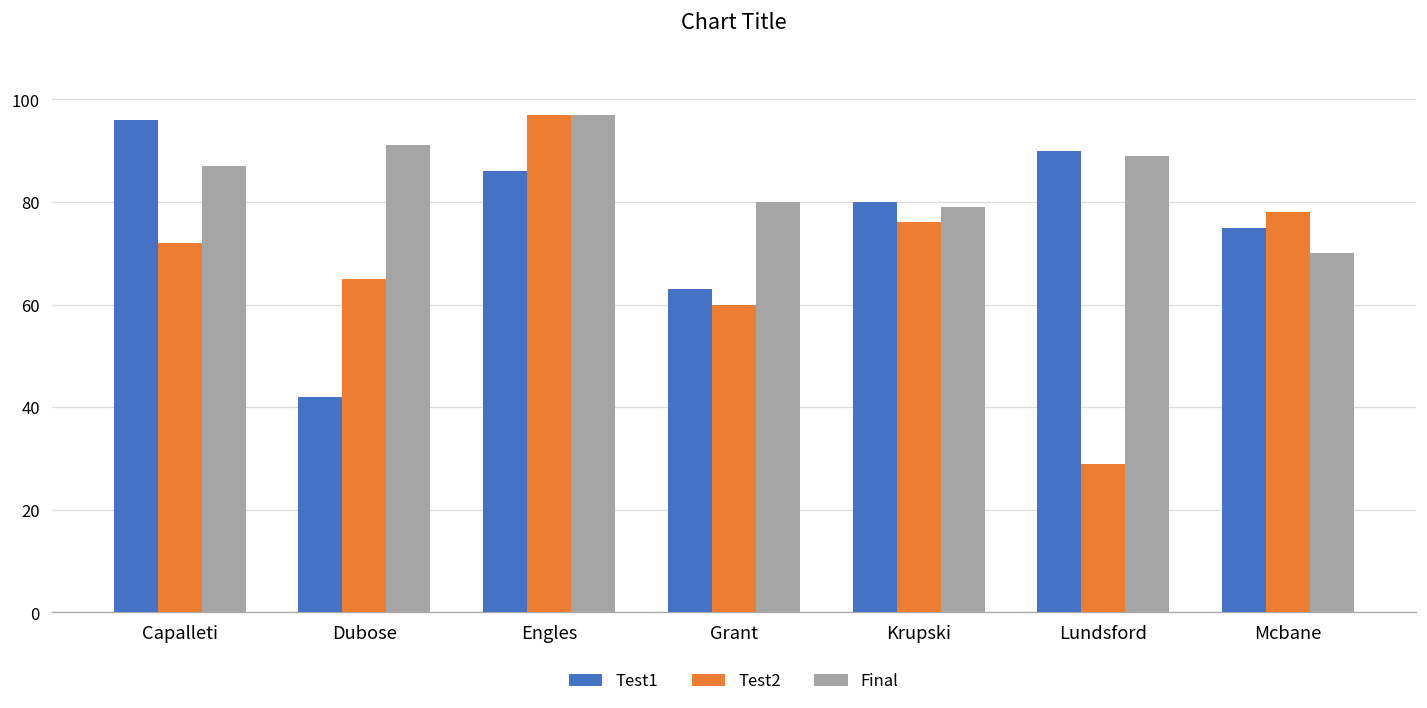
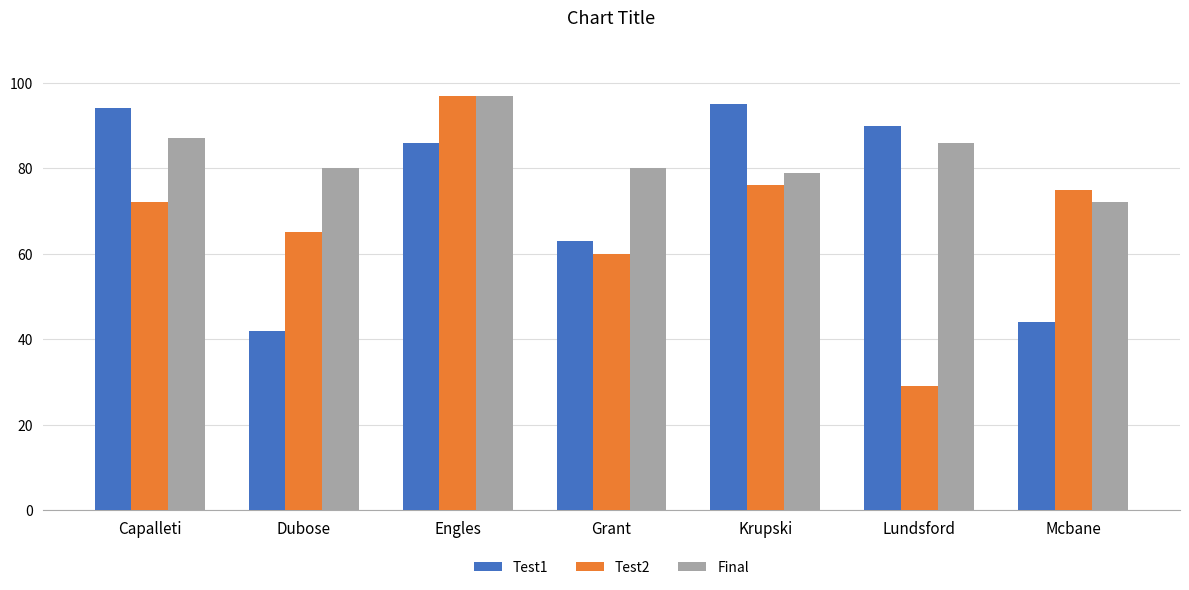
Test1, Capalleti: 96 -> 94
Final, Dubose: 91 -> 80
Test1, Krupski: 80 -> 95
Final, Lundsford: 89 -> 86
Test1, Mcbane: 75 -> 44
Test2, Mcbane: 78 -> 75
Final, Mcbane: 70 -> 72
